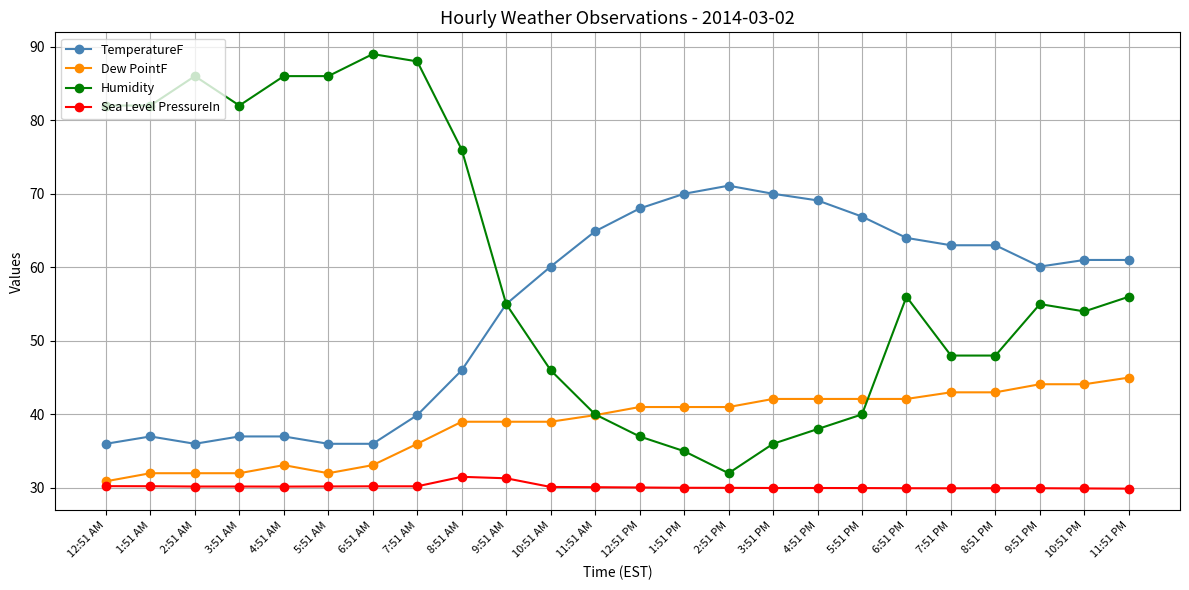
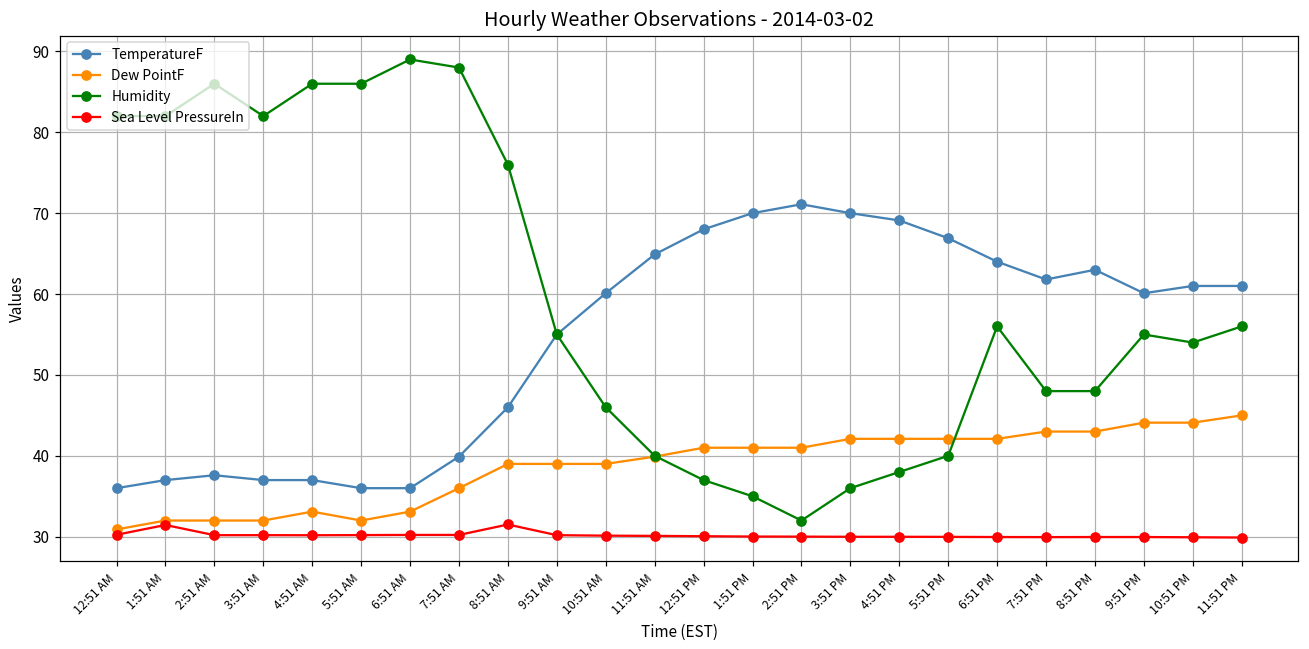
Sea Level PressureIn, 1:51 AM: 30 -> 31
TemperatureF, 2:51 AM: 36 -> 38
Sea Level PressureIn, 9:51 AM: 31 -> 30
TemperatureF, 7:51 PM: 63 -> 62
